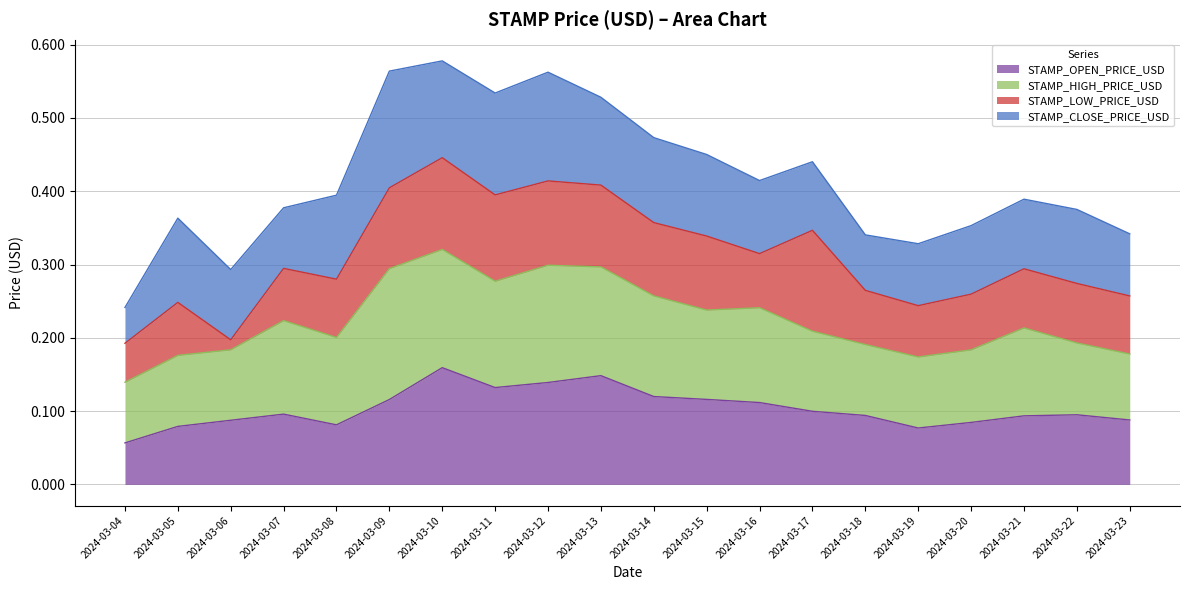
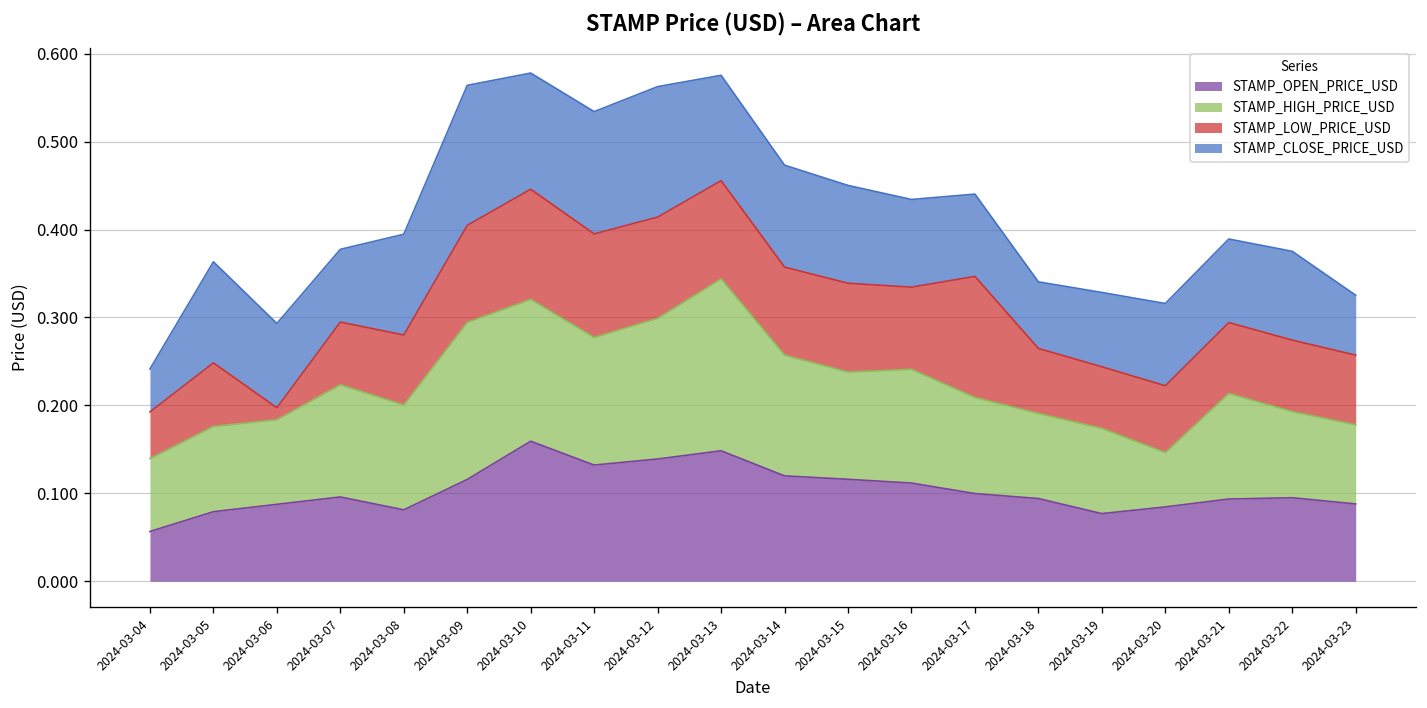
STAMP_HIGH_PRICE_USD, 2024-03-13: 0.15 -> 0.20
STAMP_LOW_PRICE_USD, 2024-03-16: 0.07 -> 0.09
STAMP_HIGH_PRICE_USD, 2024-03-20: 0.10 -> 0.06
STAMP_CLOSE_PRICE_USD, 2024-03-23: 0.08 -> 0.07
